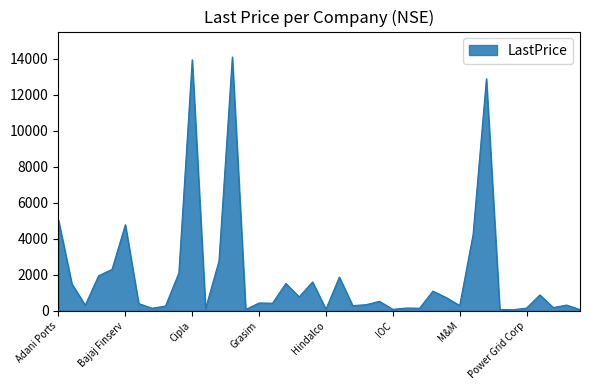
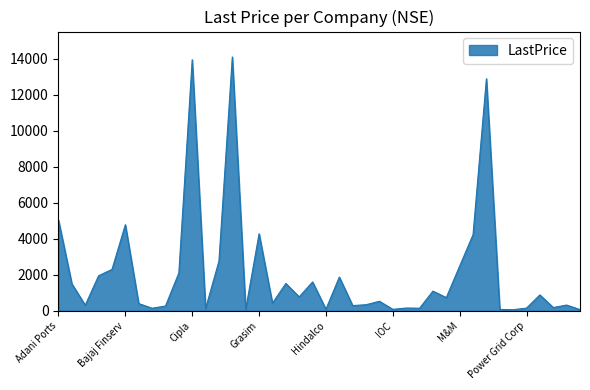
Grasim: 400 -> 4300
M&M: 300 -> 2500
